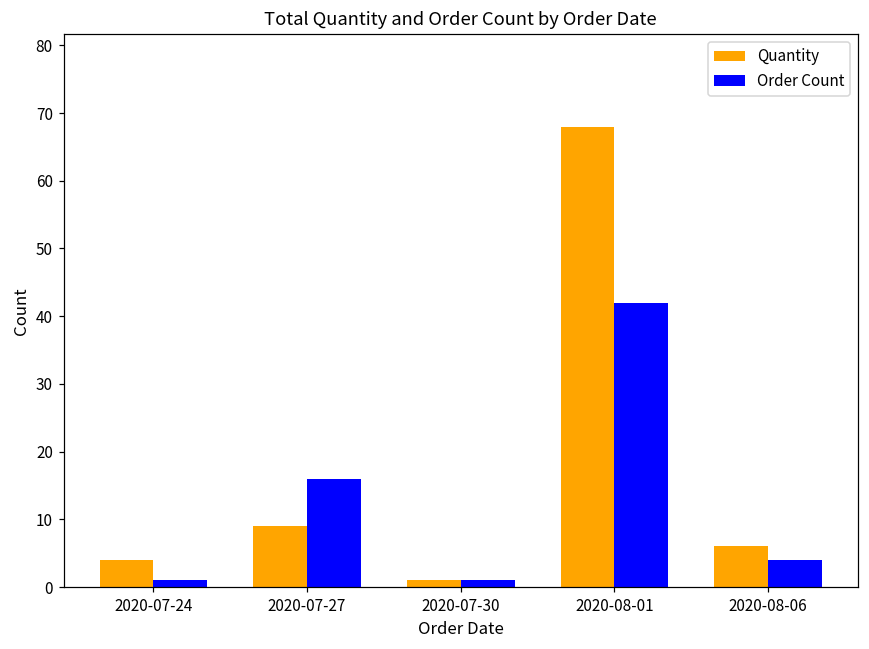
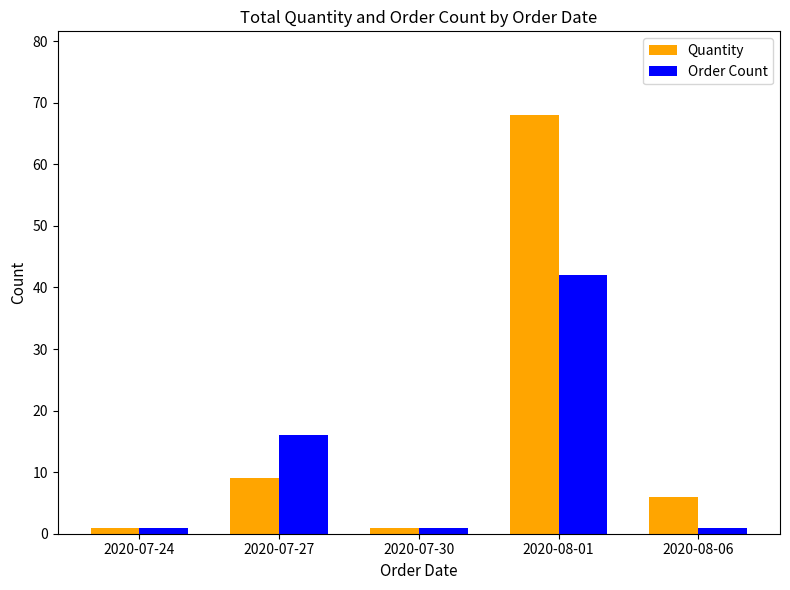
Quantity, 2020-07-24: 4 -> 1
Order Count, 2020-08-06: 4 -> 1
